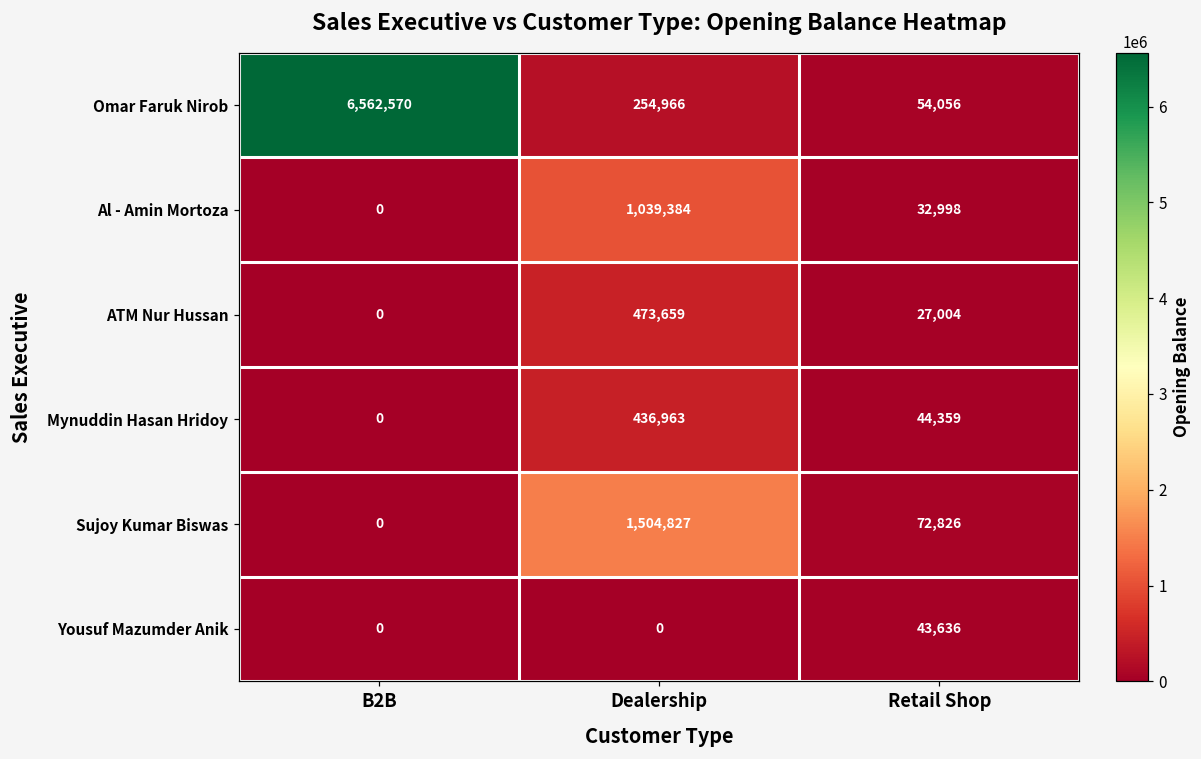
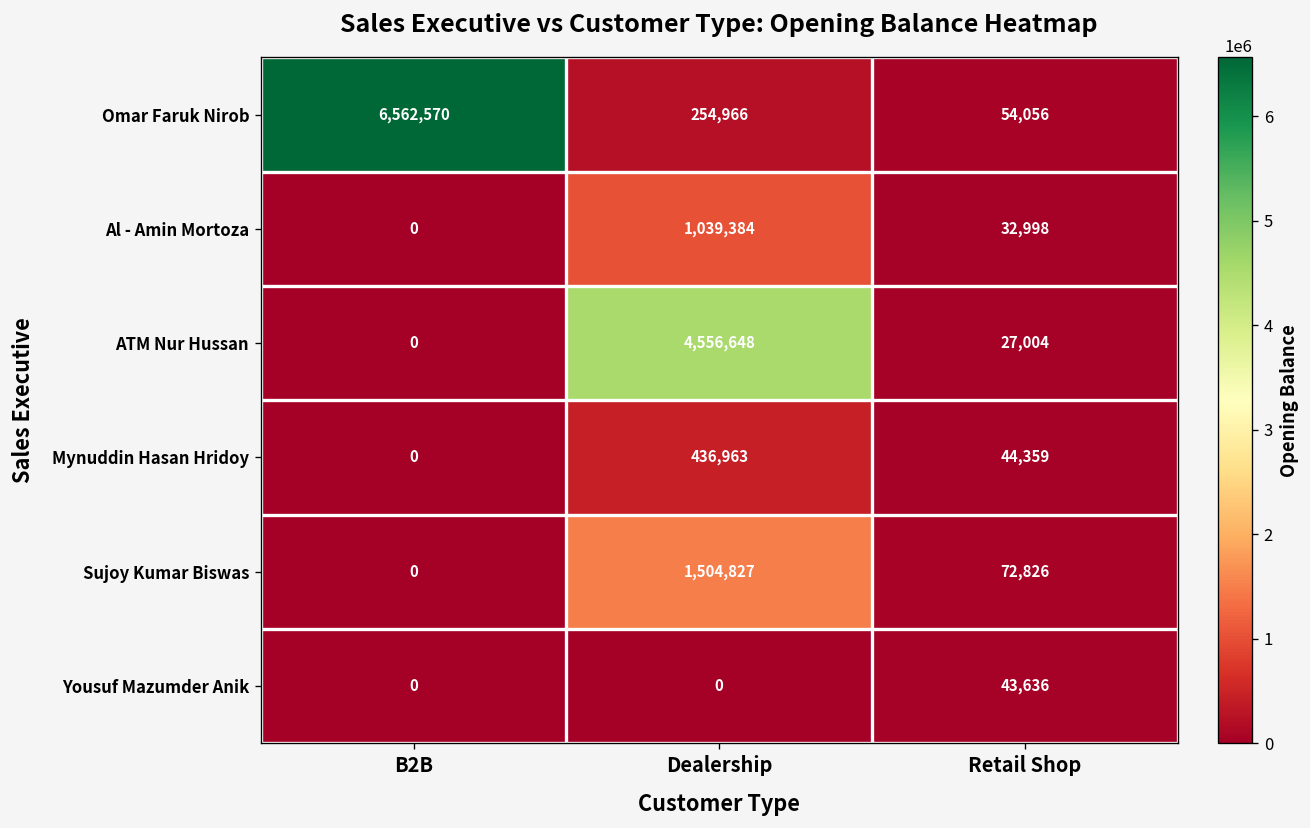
ATM Nur Hussan, Dealership: 473,659 -> 4,556,648
